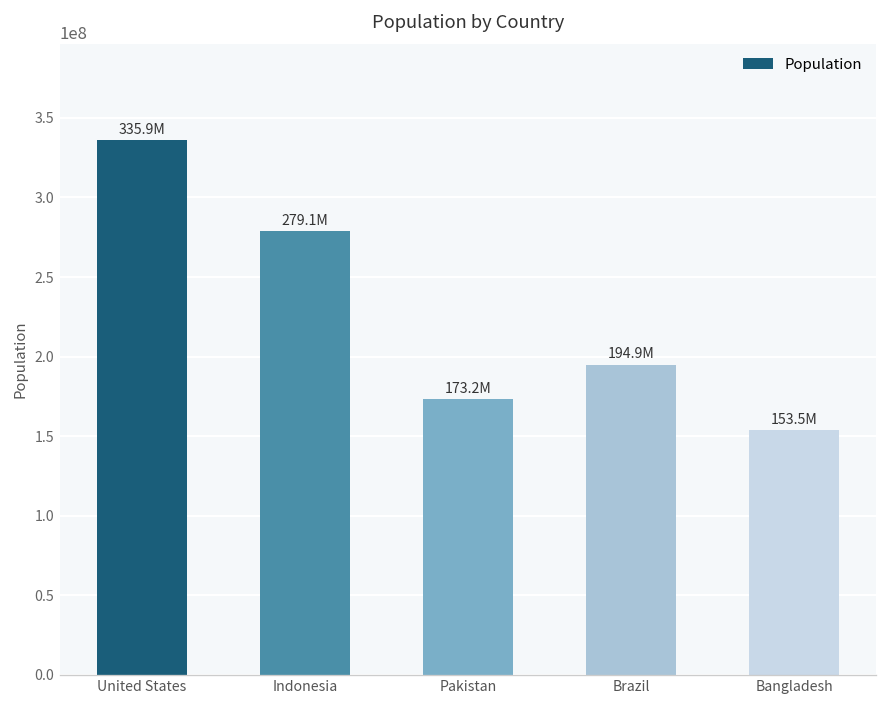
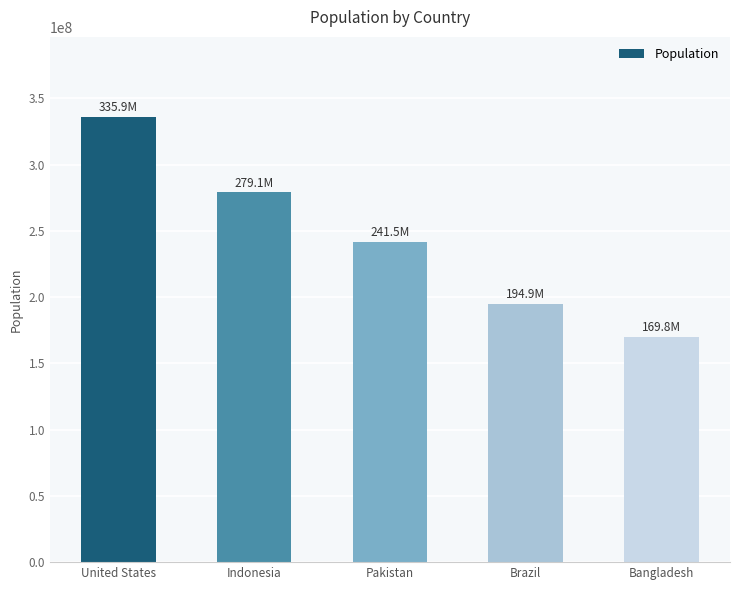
Pakistan: 173.2M -> 241.5M
Bangladesh: 153.5M -> 169.8M
